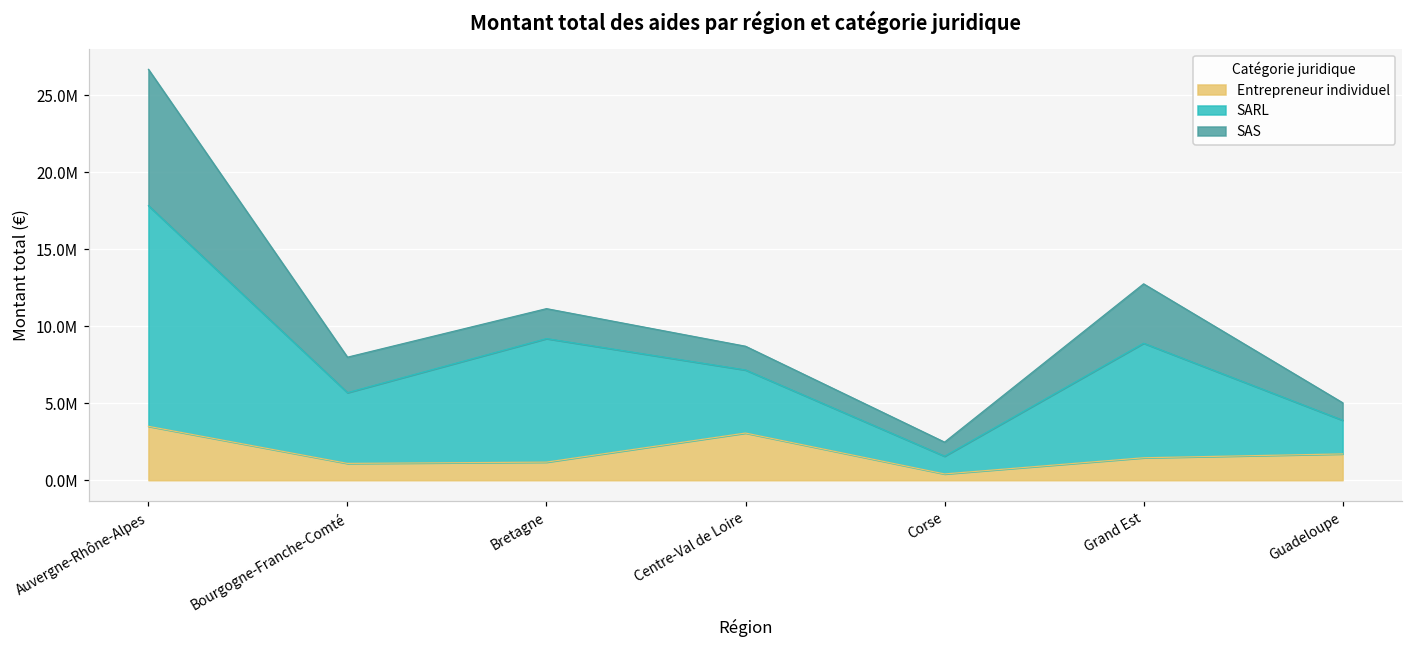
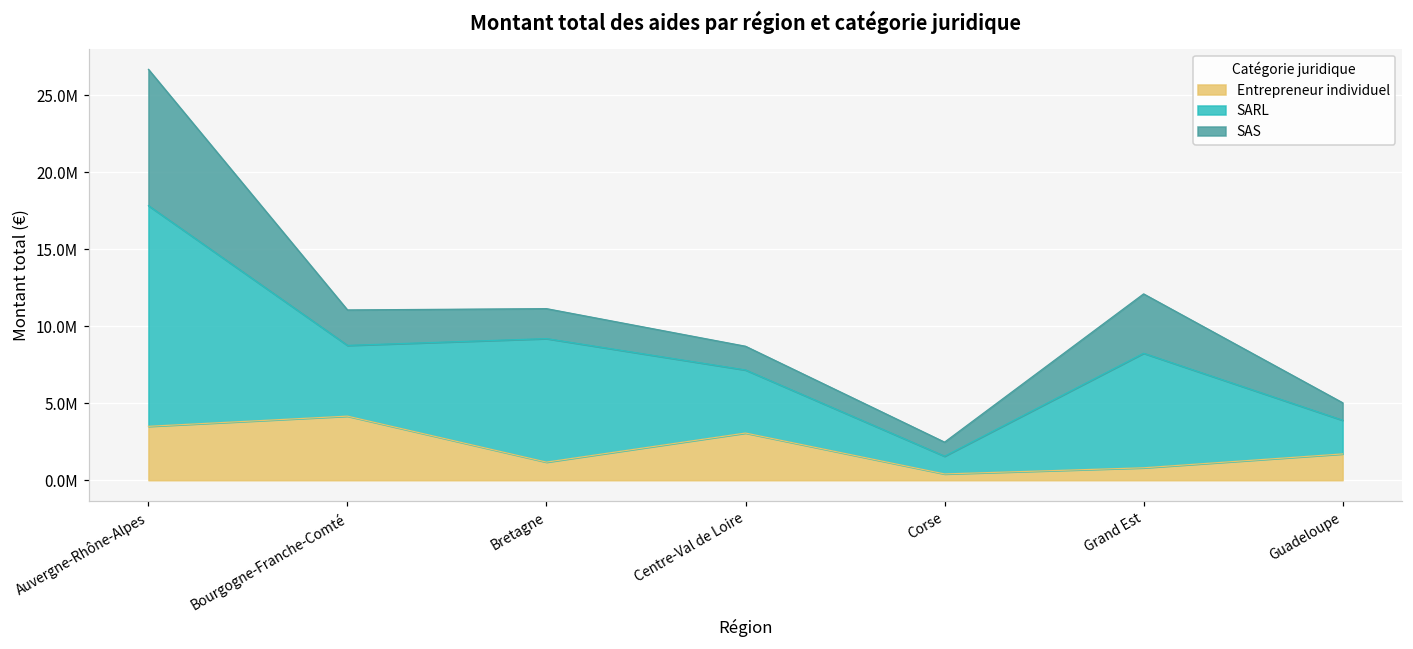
Entrepreneur individuel, Bourgogne-Franche-Comté: 1100000 -> 4200000
Entrepreneur individuel, Grand Est: 1500000 -> 800000
